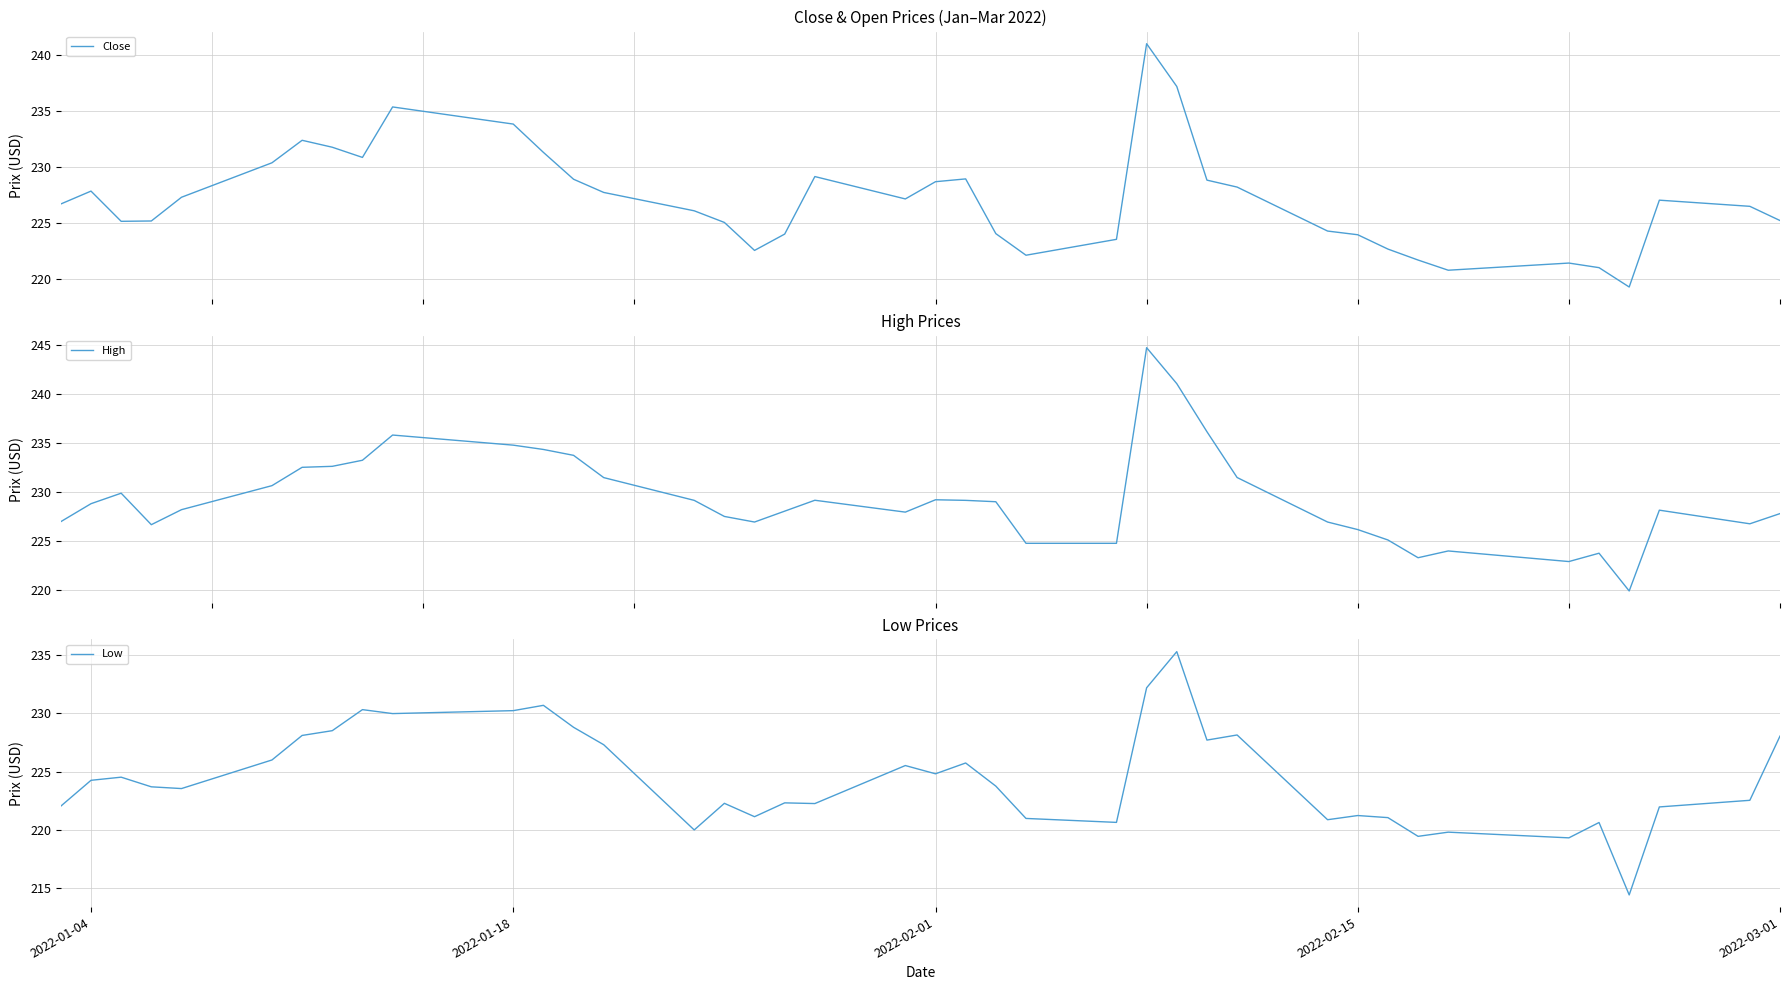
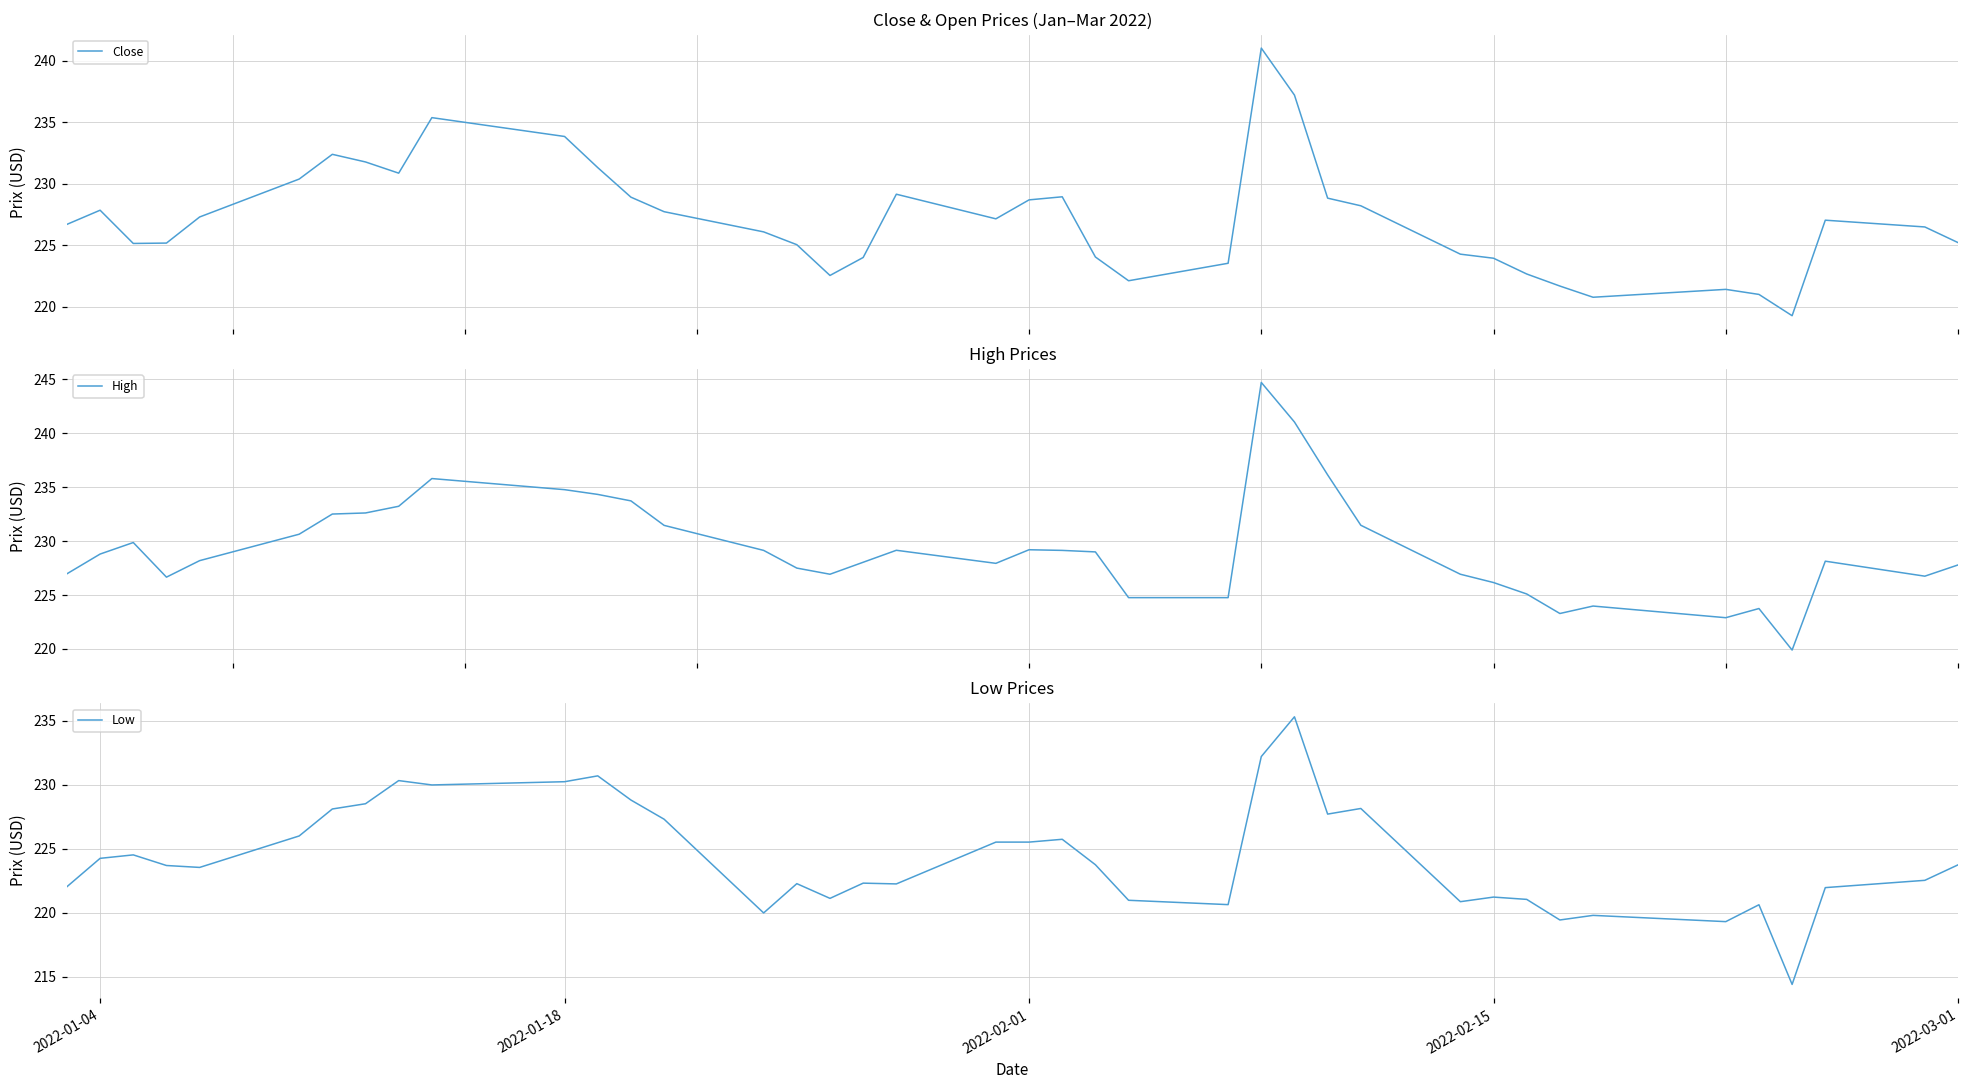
Low Prices, 2022-02-01: 224.8 -> 225.5
Low Prices, 2022-03-01: 228.1 -> 223.7
